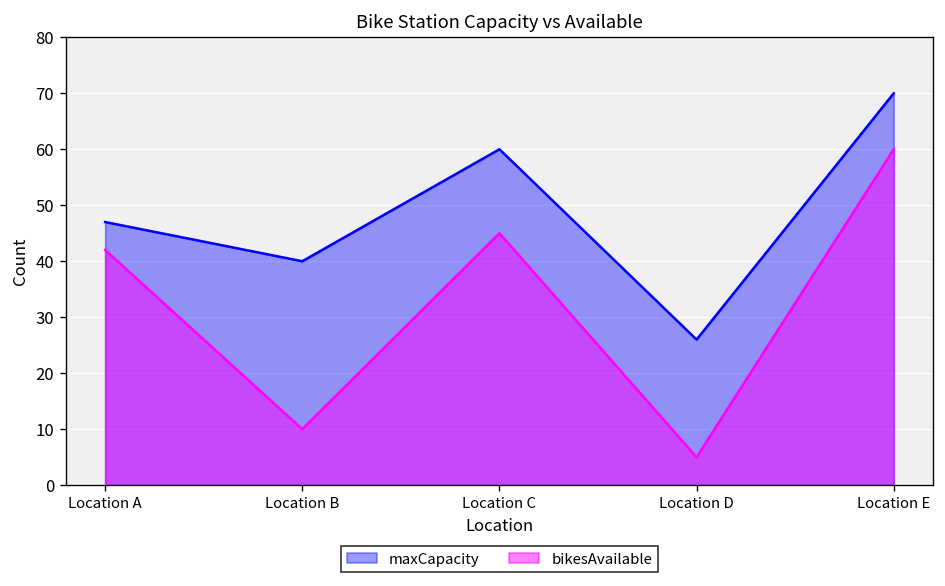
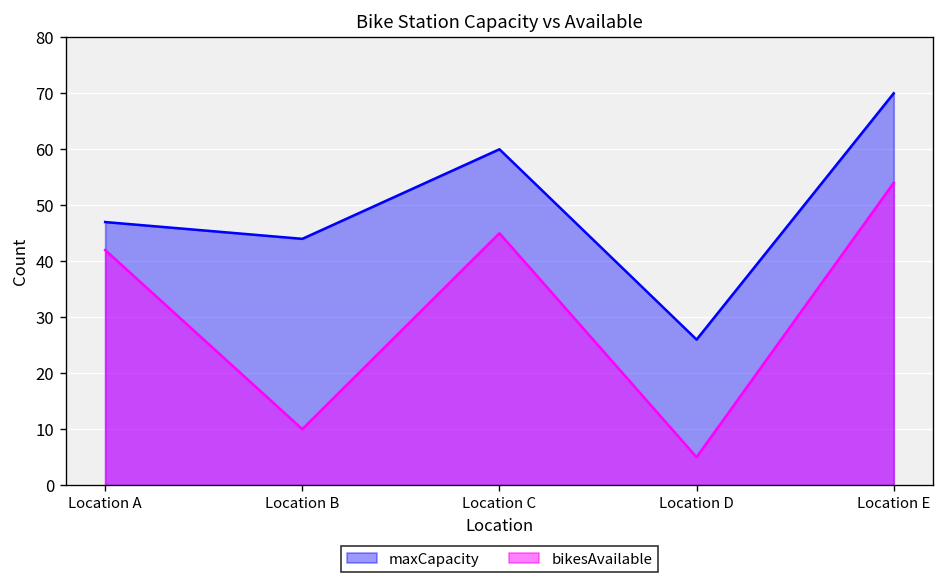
maxCapacity, Location B: 40 -> 44
bikesAvailable, Location E: 60 -> 54
